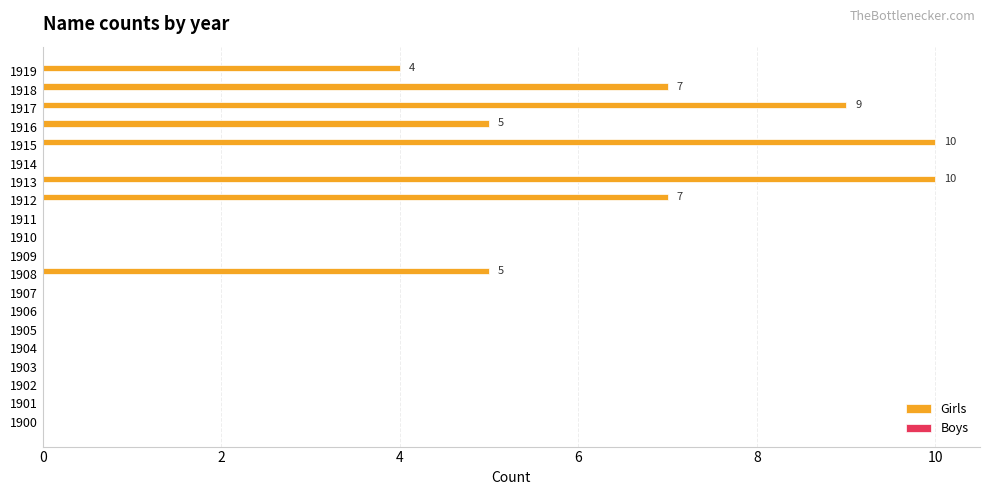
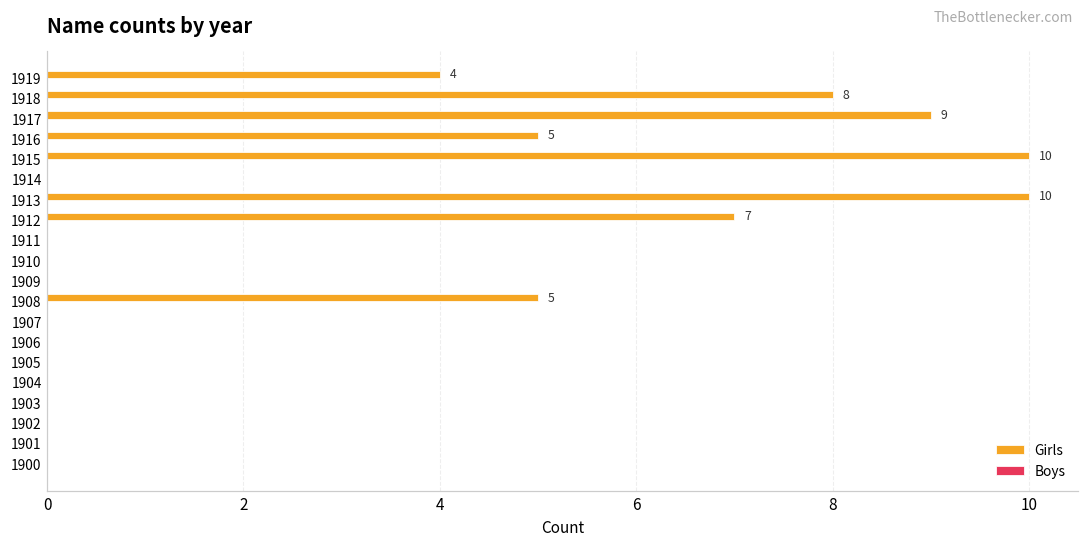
Girls, 1918: 7 -> 8
